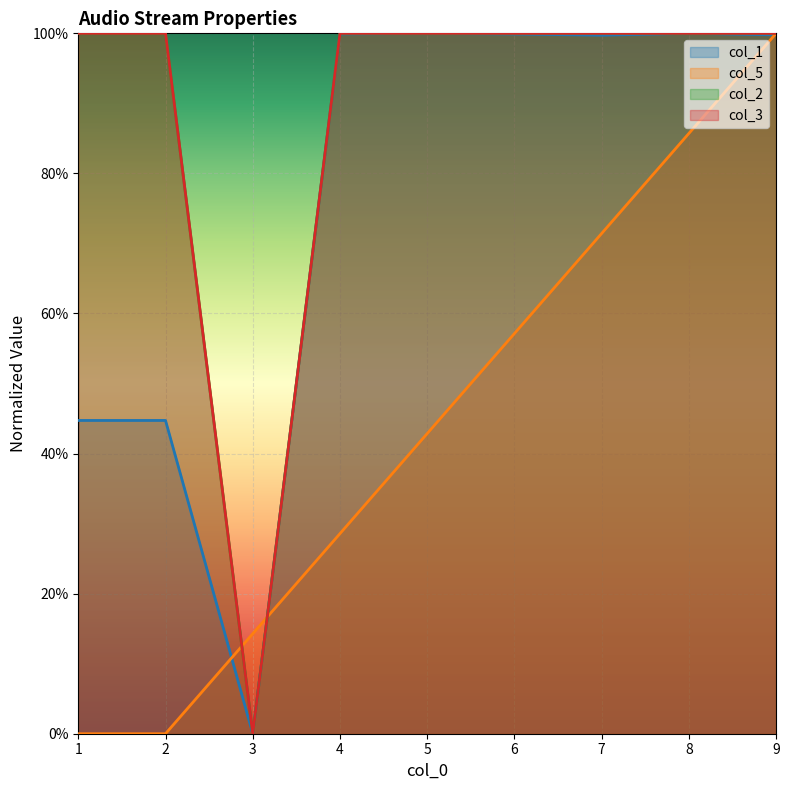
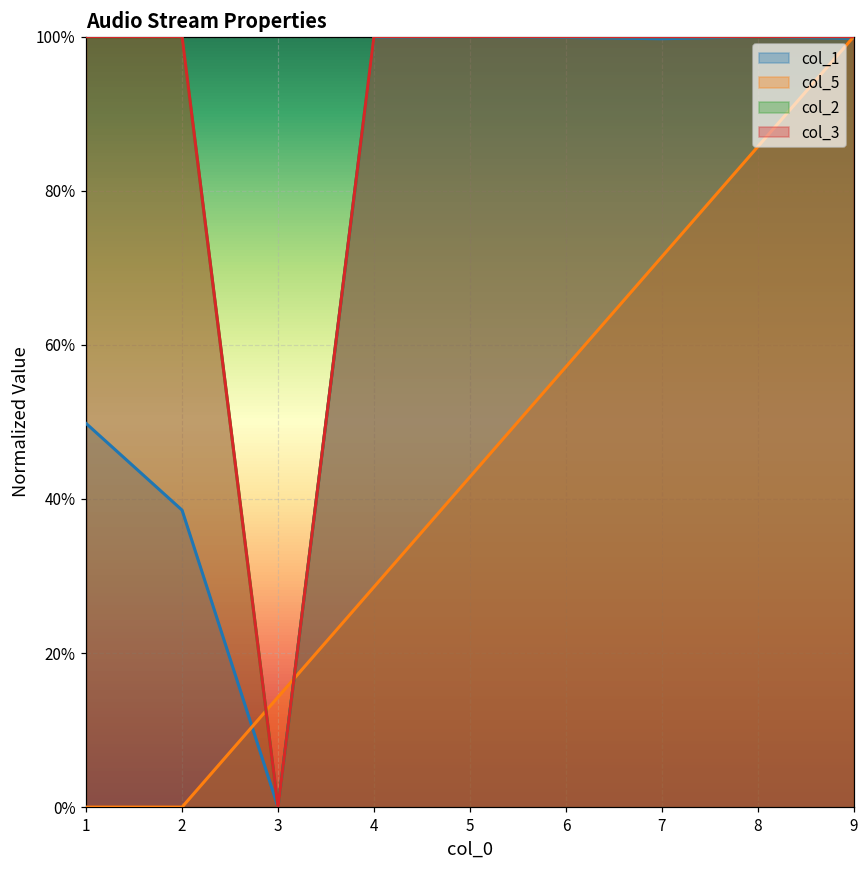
col_1, 1: 45% -> 50%
col_1, 2: 45% -> 39%
